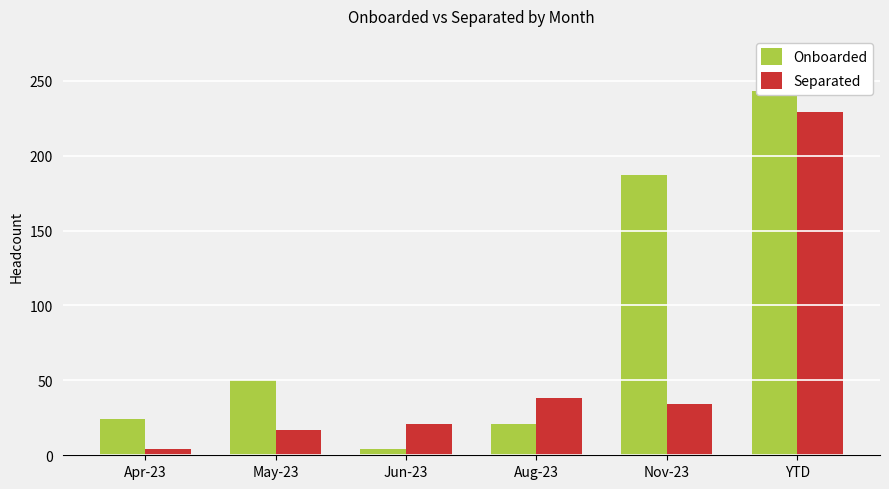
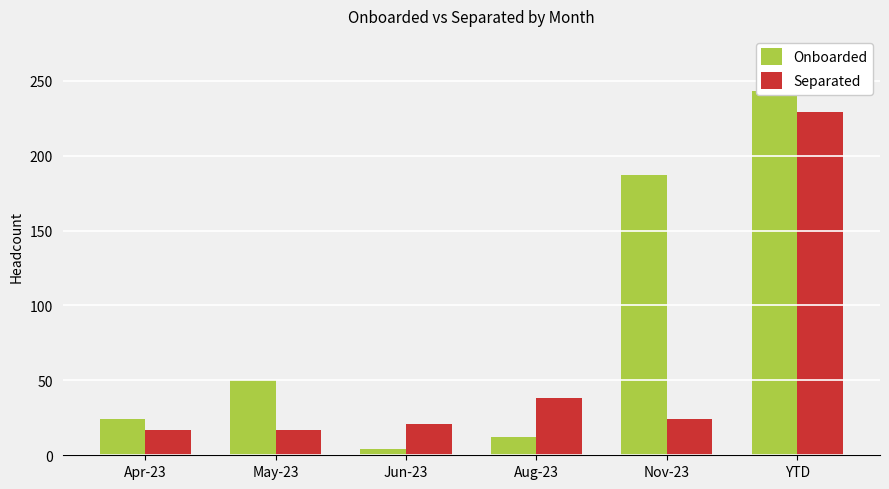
Separated, Apr-23: 4 -> 17
Onboarded, Aug-23: 21 -> 12
Separated, Nov-23: 34 -> 24
